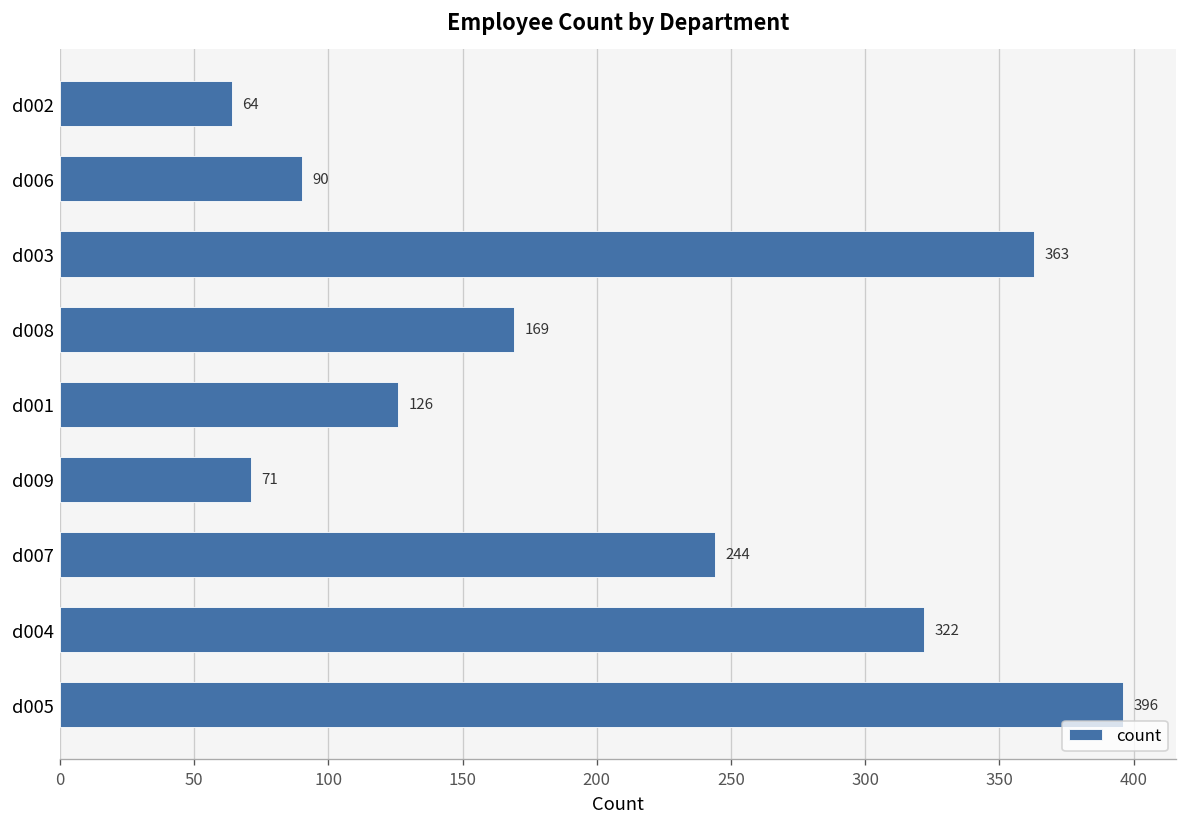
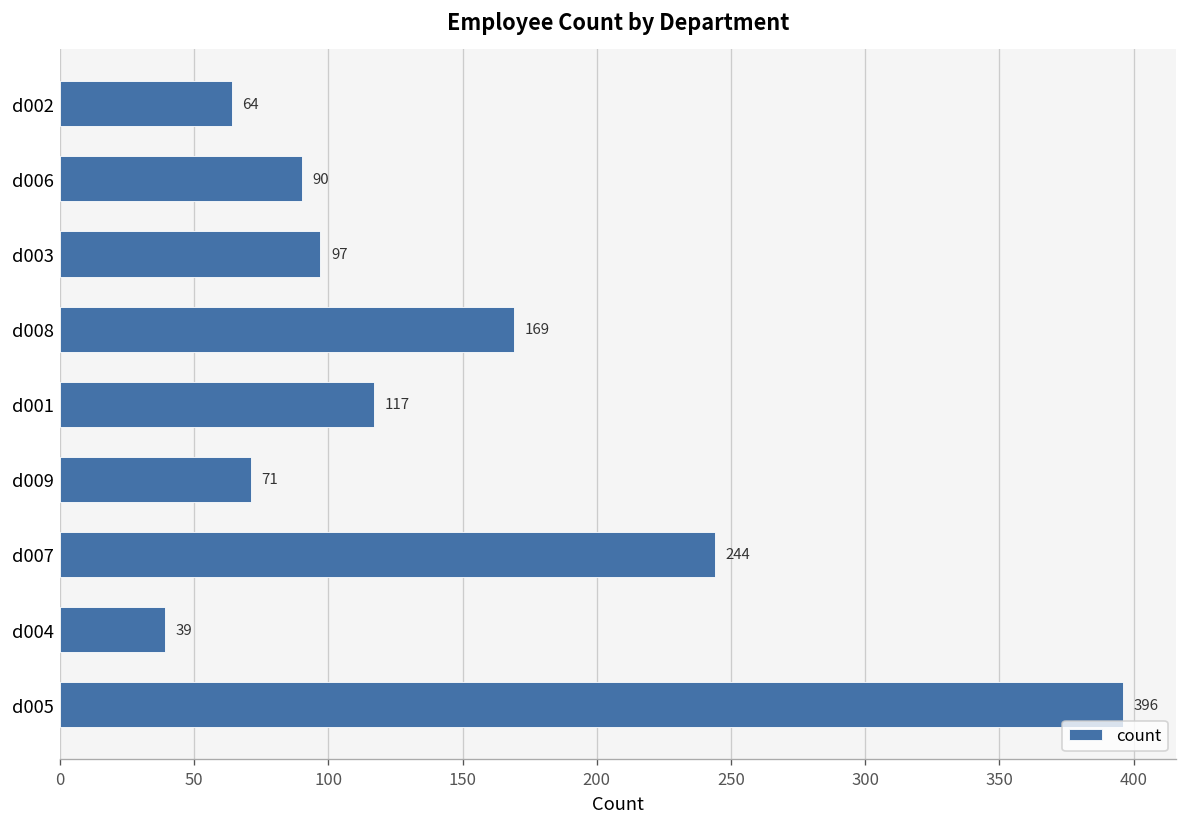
d003: 363 -> 97
d001: 126 -> 117
d004: 322 -> 39
